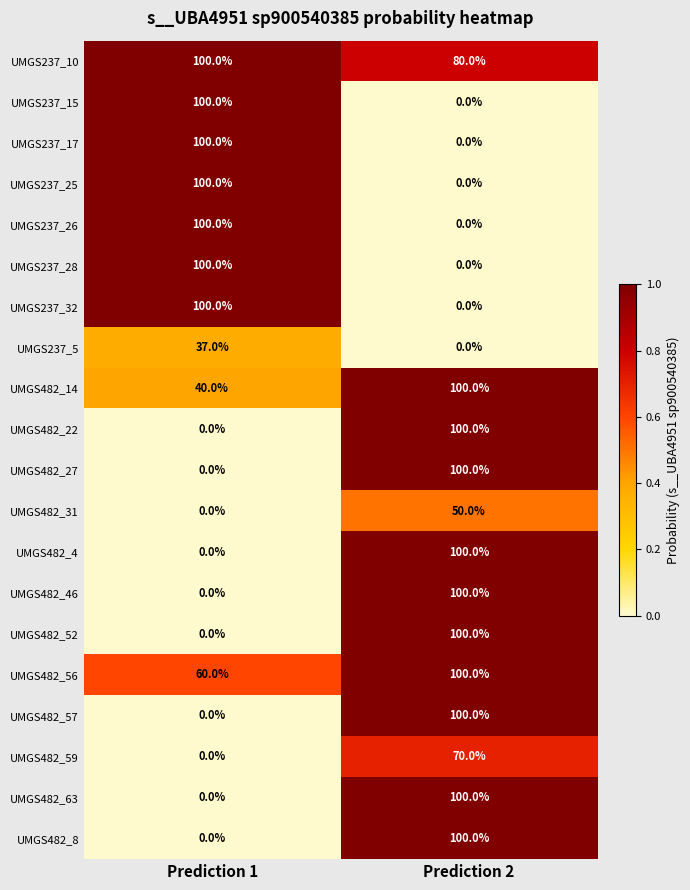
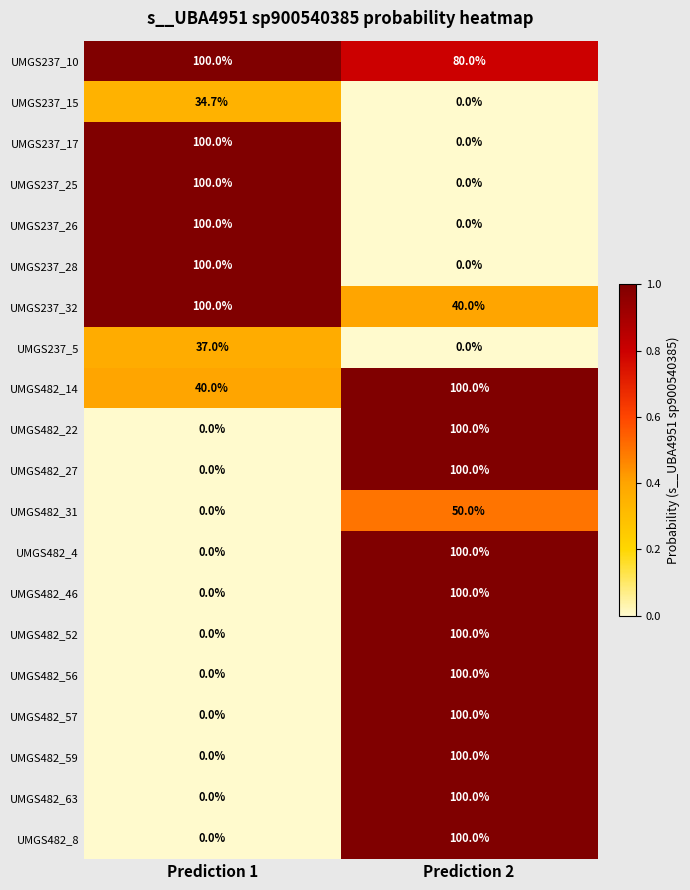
UMGS237_15, Prediction 1: 100.0% -> 34.7%
UMGS237_32, Prediction 2: 0.0% -> 40.0%
UMGS482_56, Prediction 1: 60.0% -> 0.0%
UMGS482_59, Prediction 2: 70.0% -> 100.0%
